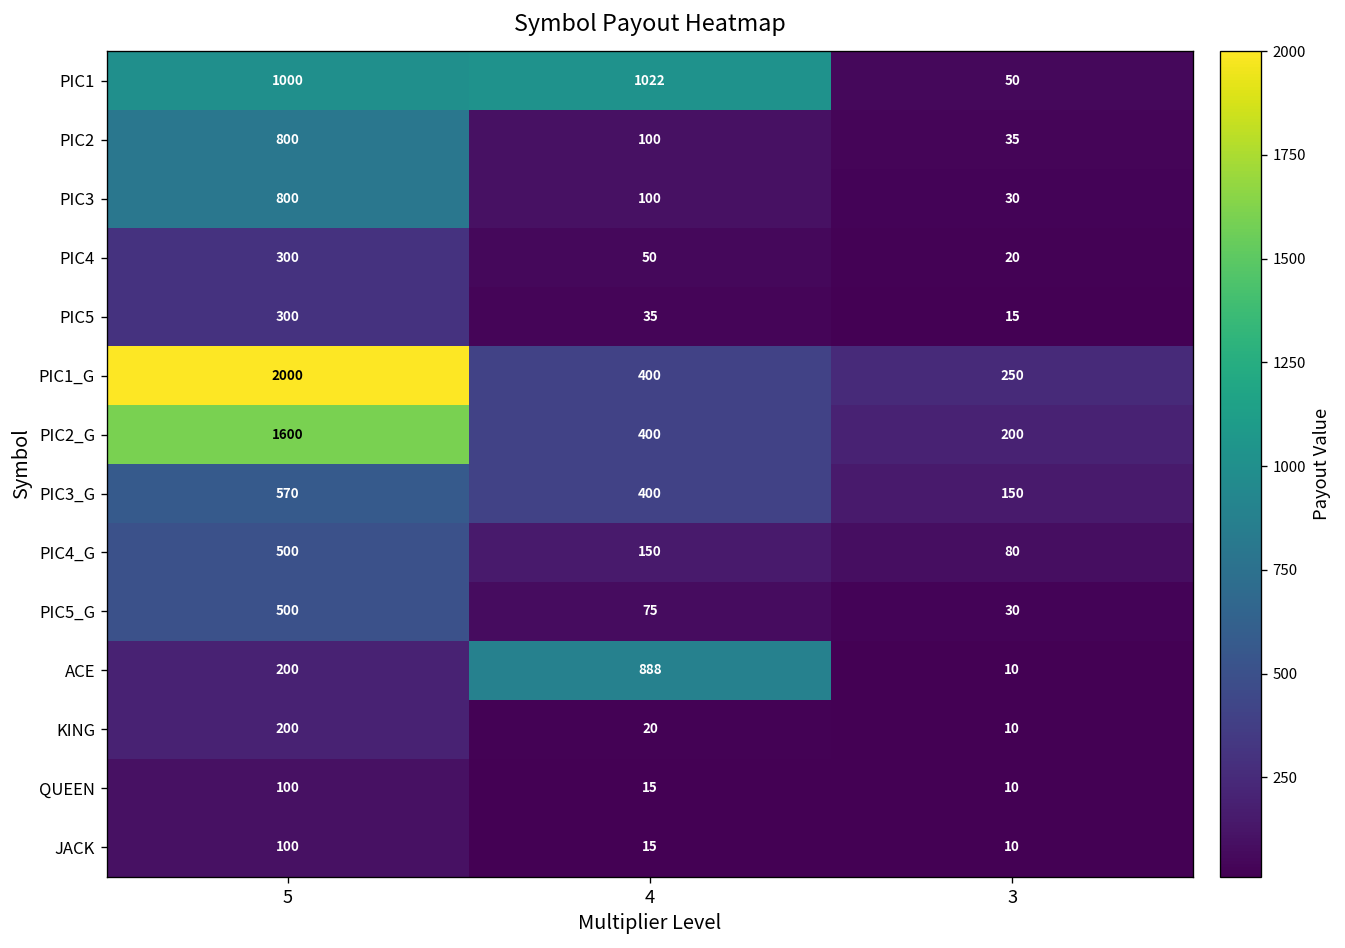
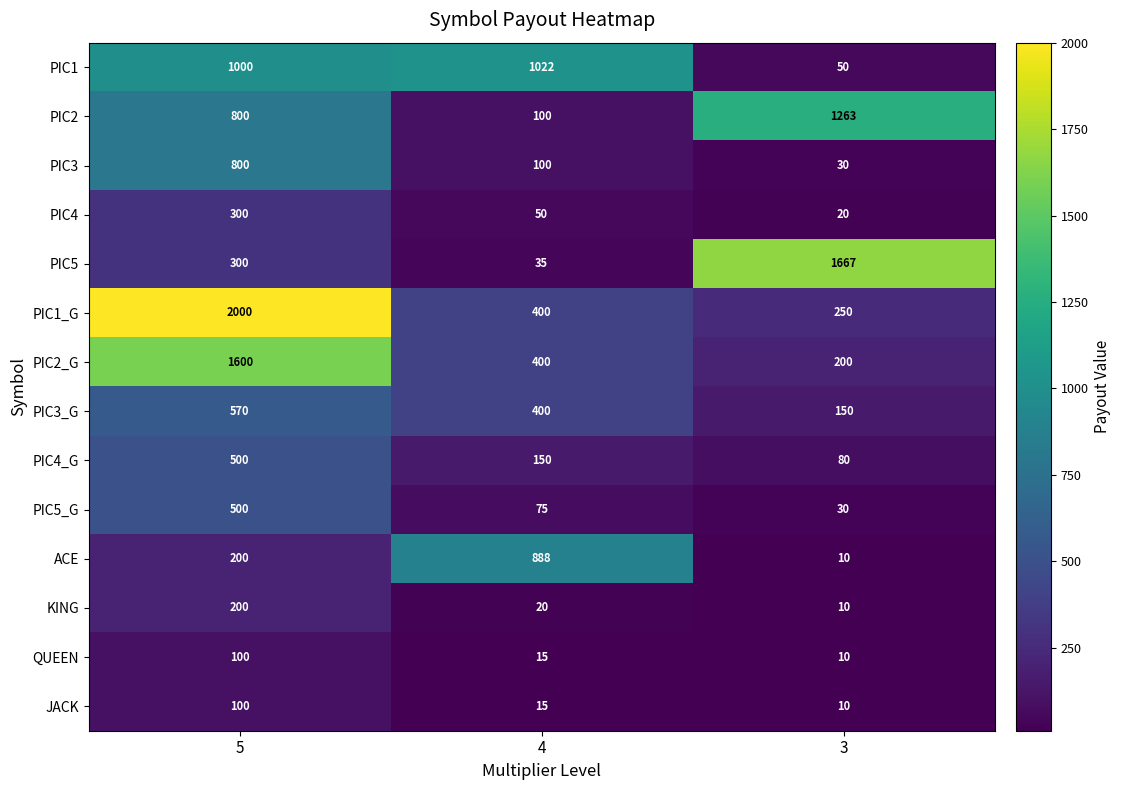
PIC2, 3: 35 -> 1263
PIC5, 3: 15 -> 1667
